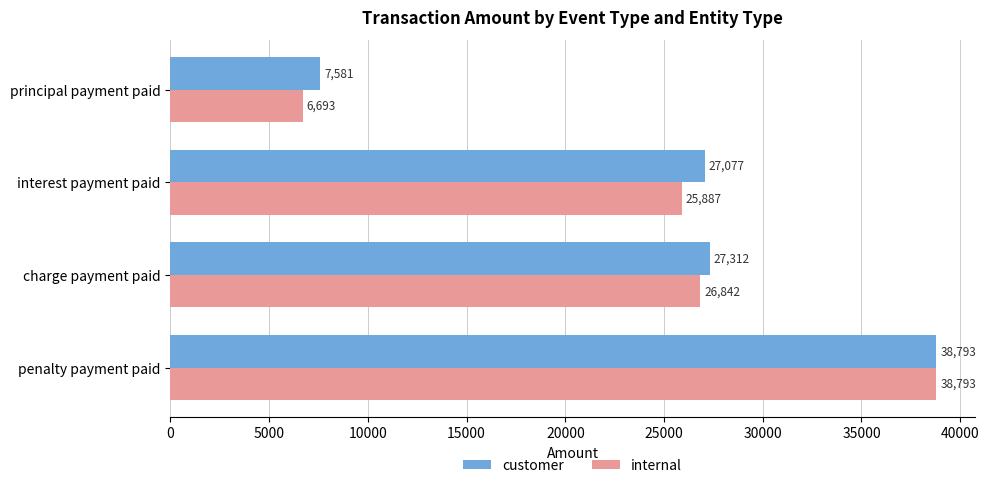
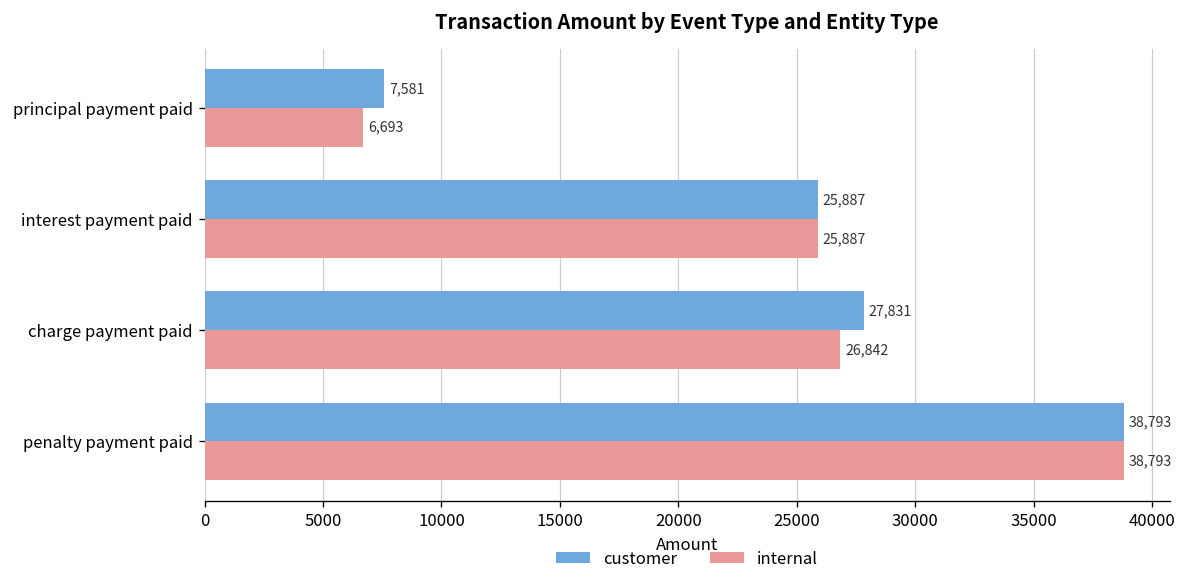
customer, interest payment paid: 27,077 -> 25,887
customer, charge payment paid: 27,312 -> 27,831
